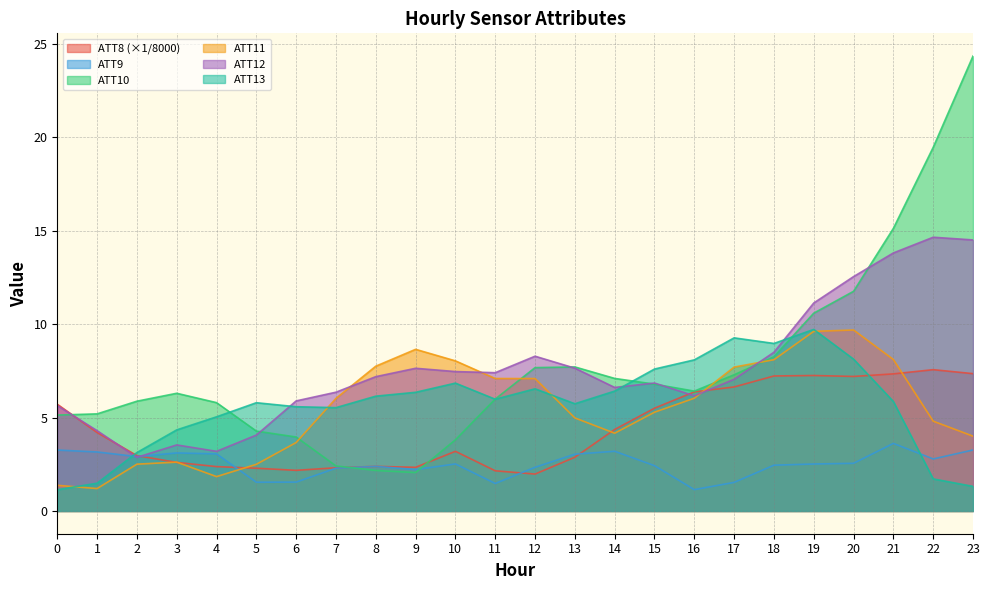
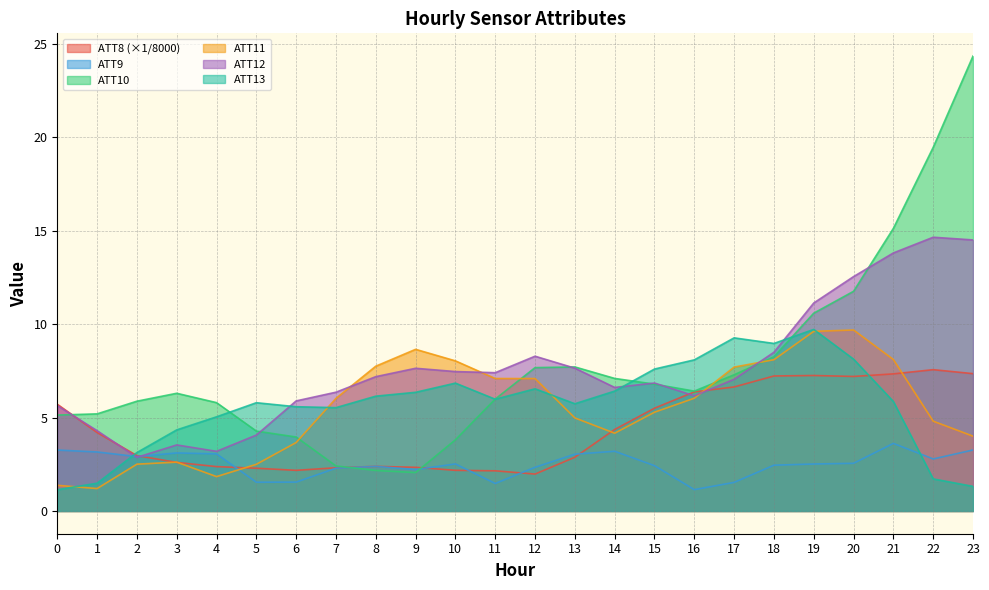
ATT8 (×1/8000), 10: 3.2 -> 2.2
